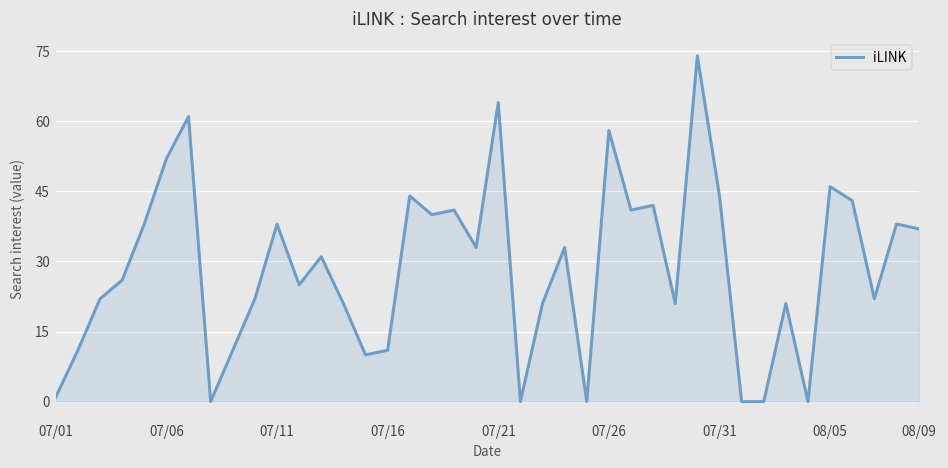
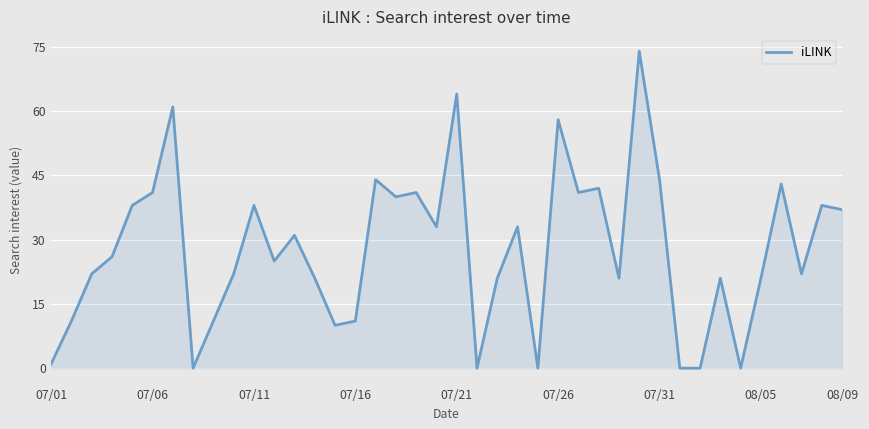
07/06: 52 -> 41
08/05: 46 -> 21
